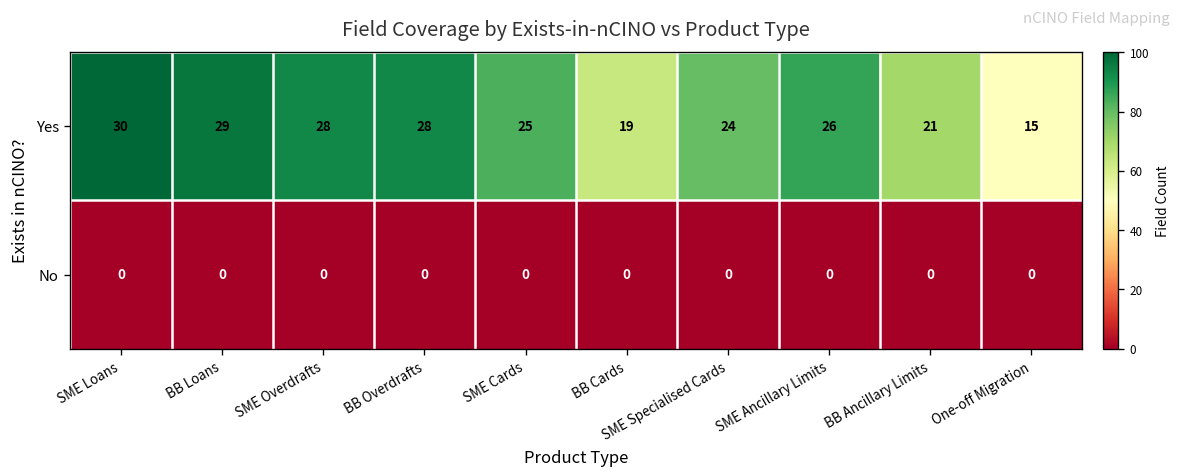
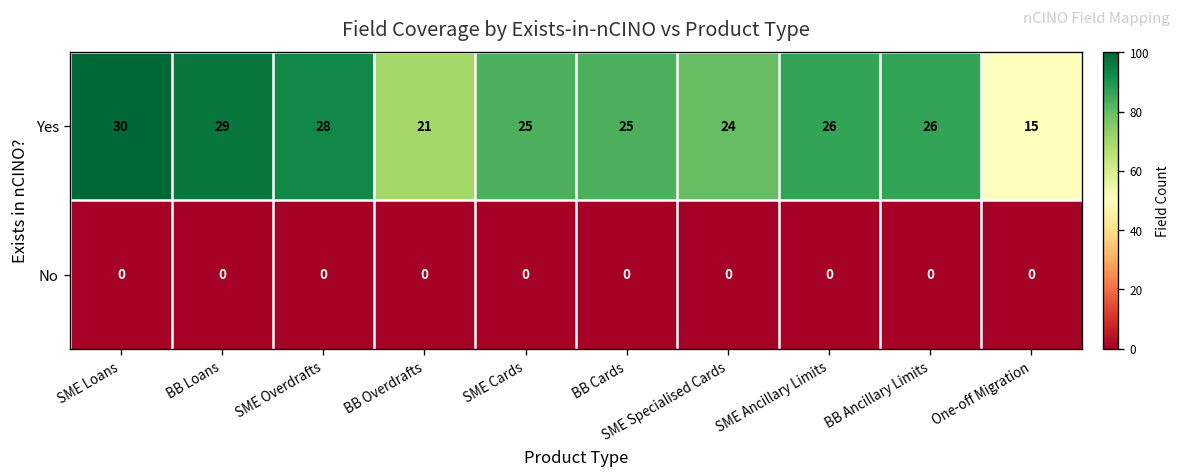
Yes, BB Overdrafts: 28 -> 21
Yes, BB Cards: 19 -> 25
Yes, BB Ancillary Limits: 21 -> 26
